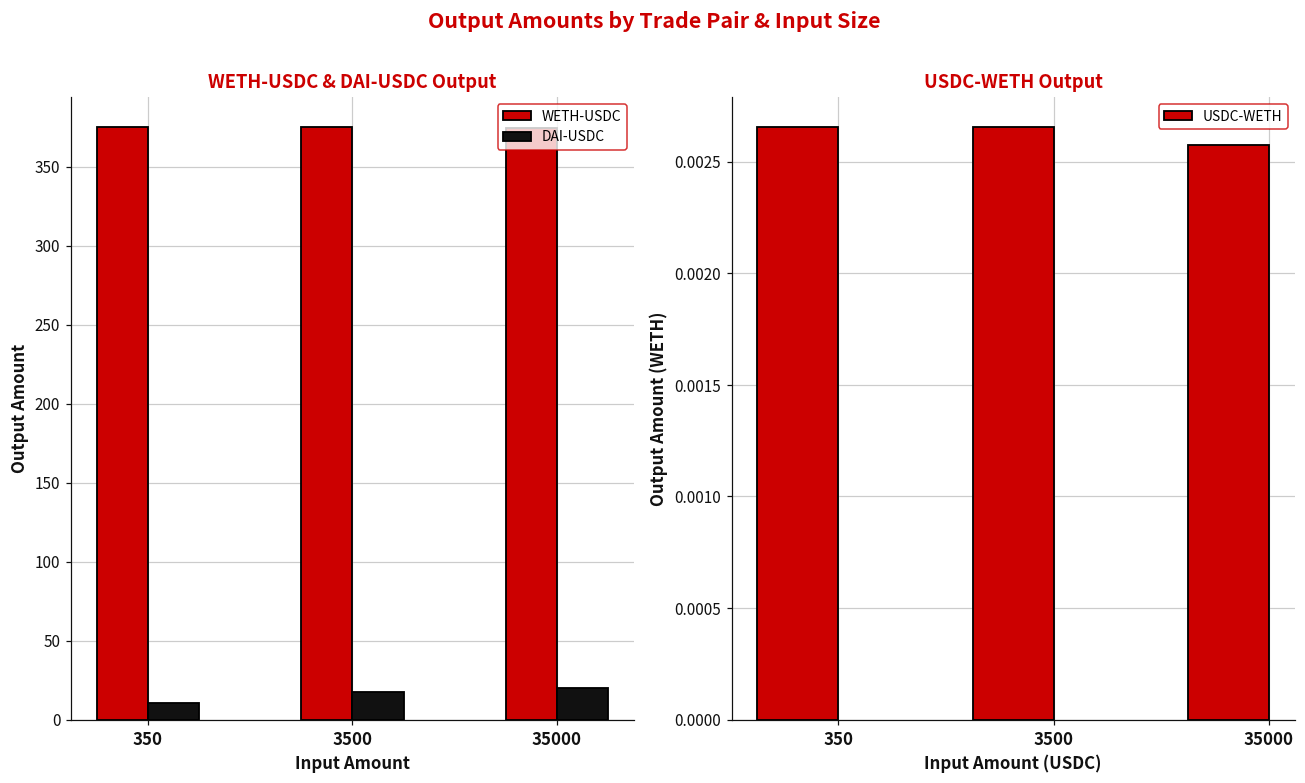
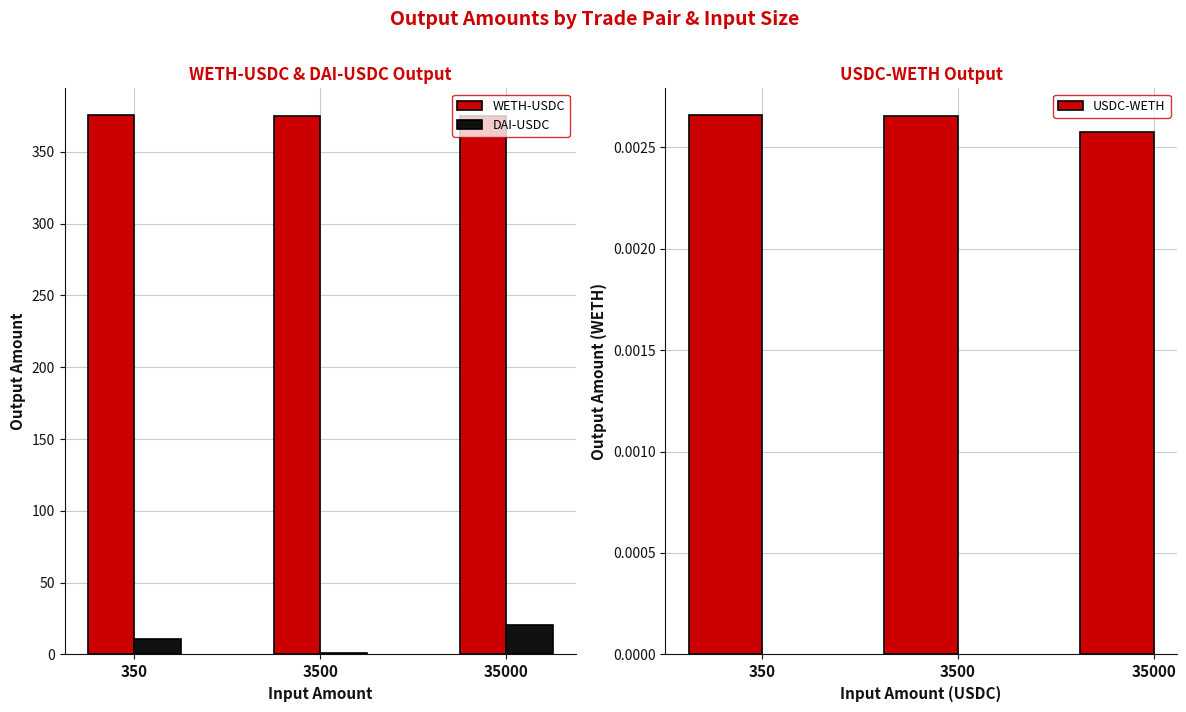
WETH-USDC & DAI-USDC Output, DAI-USDC, 3500: 17 -> 1
